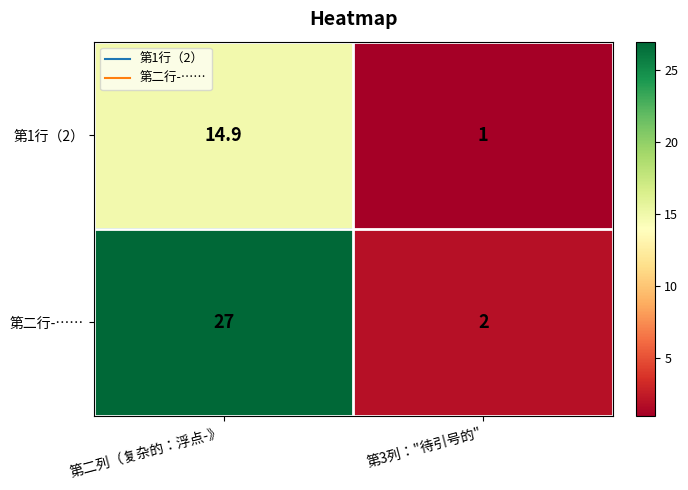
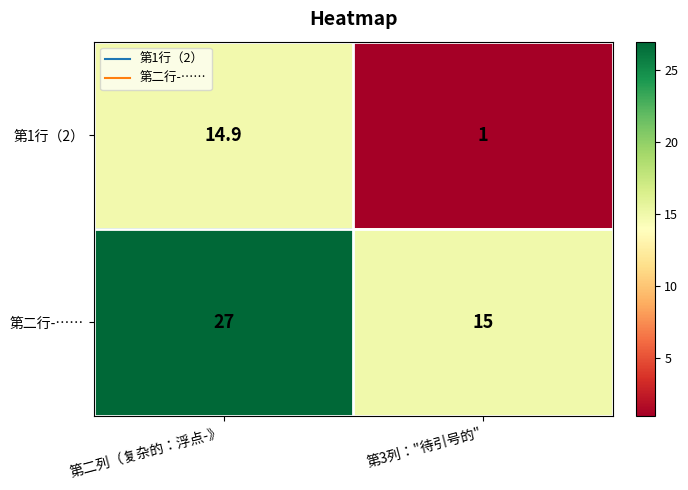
第二行-……, 第3列："待引号的": 2 -> 15
